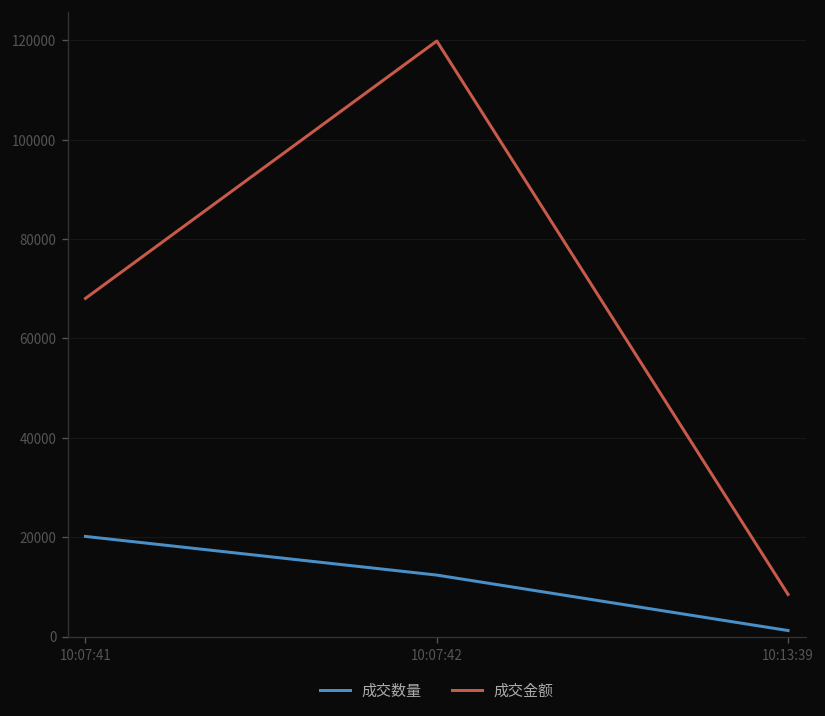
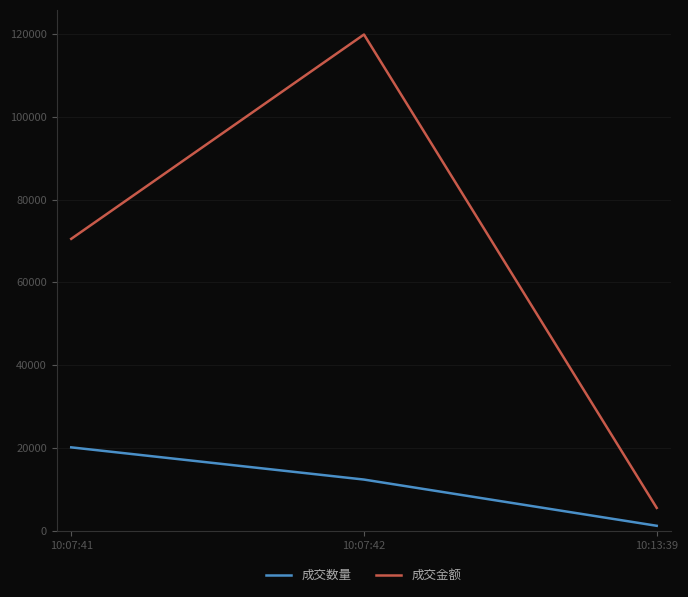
成交金额, 10:07:41: 68000 -> 71000
成交金额, 10:13:39: 8000 -> 6000
